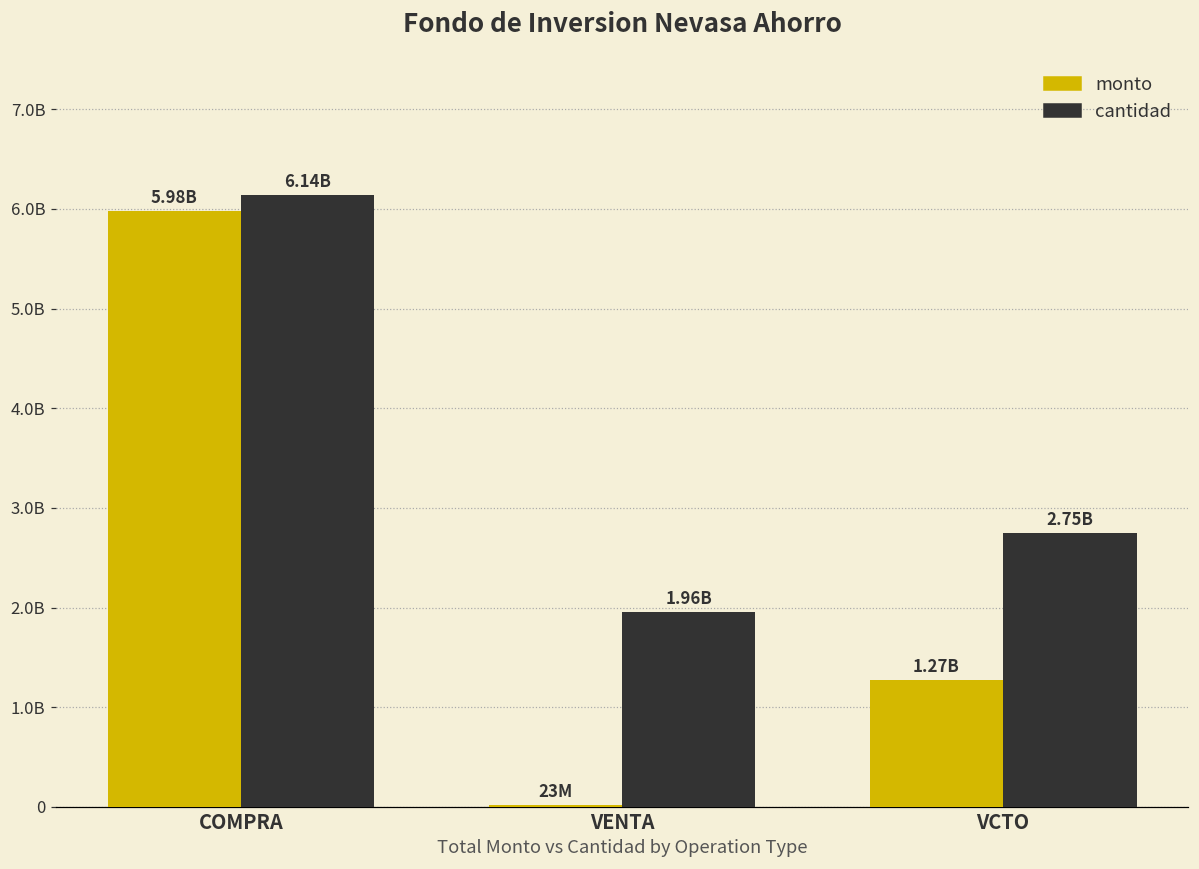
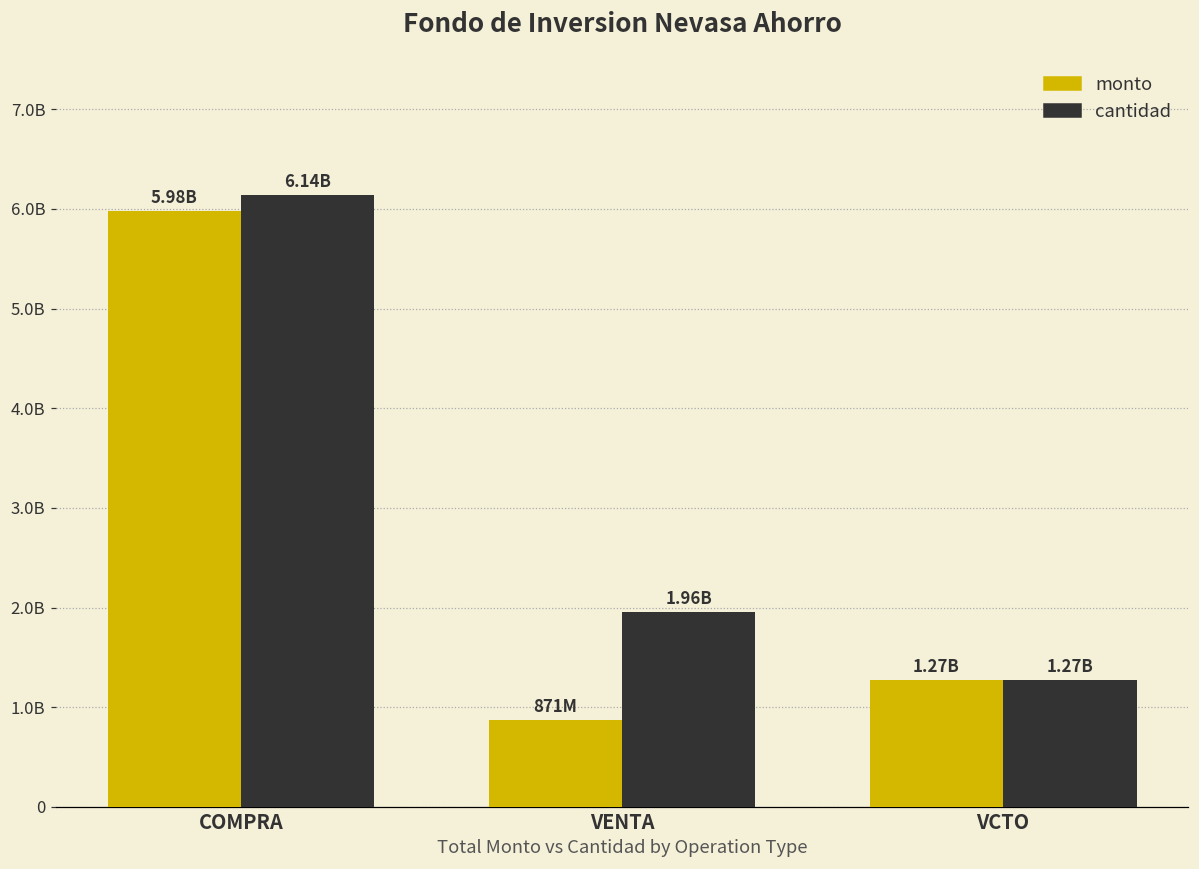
monto, VENTA: 23M -> 871M
cantidad, VCTO: 2.75B -> 1.27B
